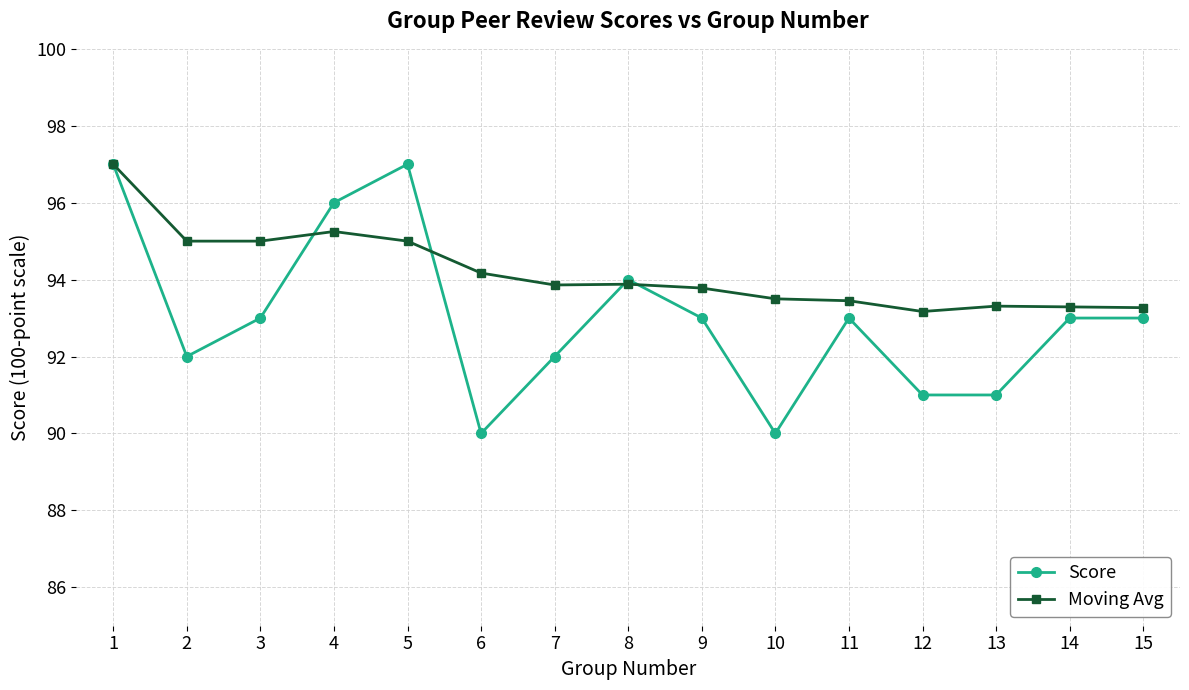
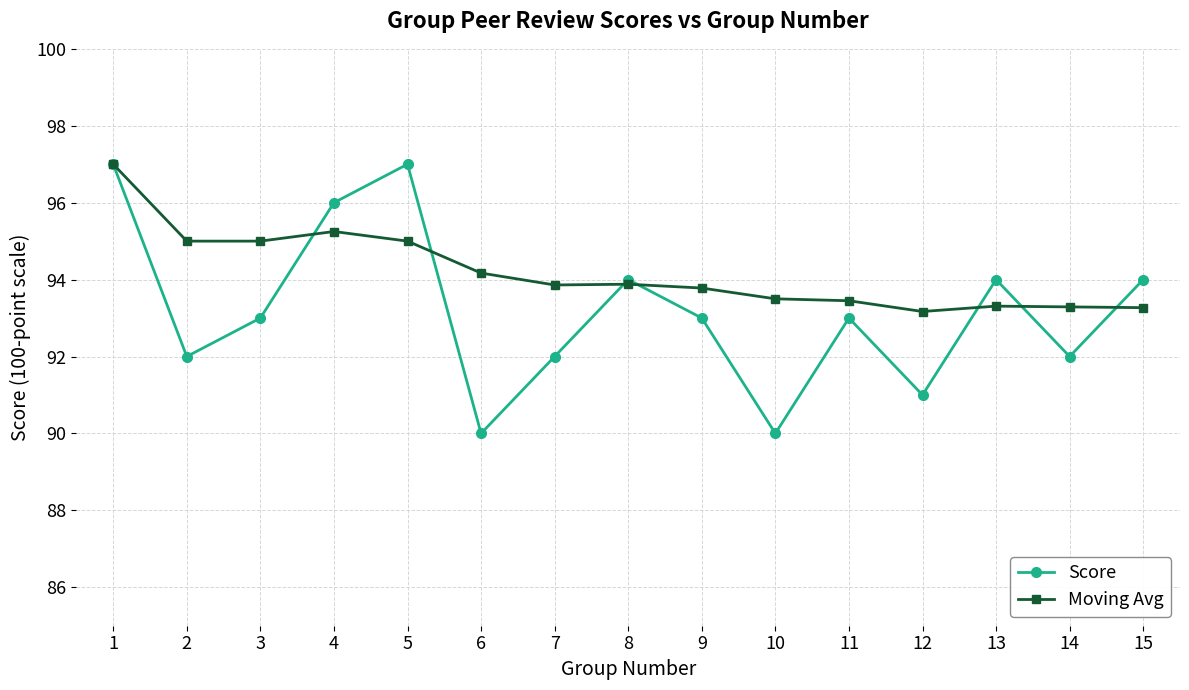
Score, 13: 91 -> 94
Score, 14: 93 -> 92
Score, 15: 93 -> 94
